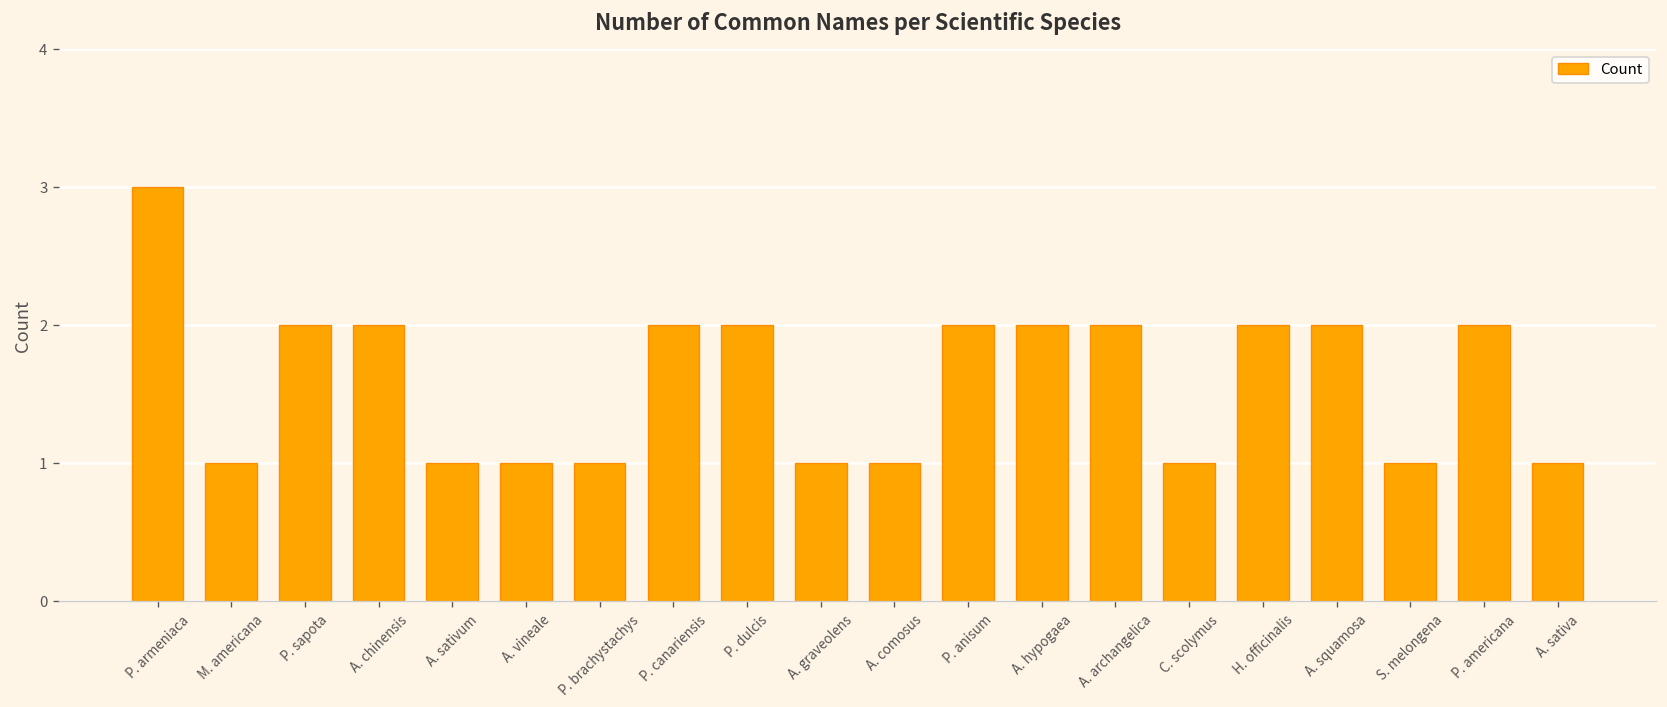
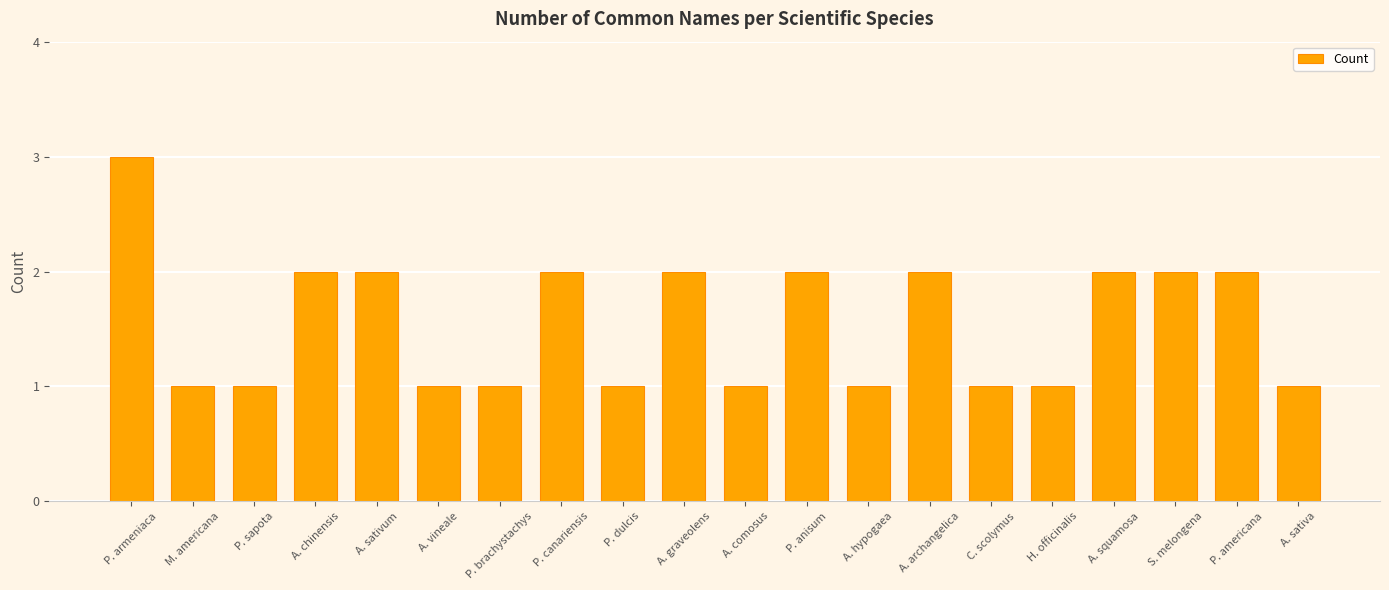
P. sapota: 2 -> 1
A. sativum: 1 -> 2
P. dulcis: 2 -> 1
A. graveolens: 1 -> 2
A. hypogaea: 2 -> 1
H. officinalis: 2 -> 1
S. melongena: 1 -> 2
